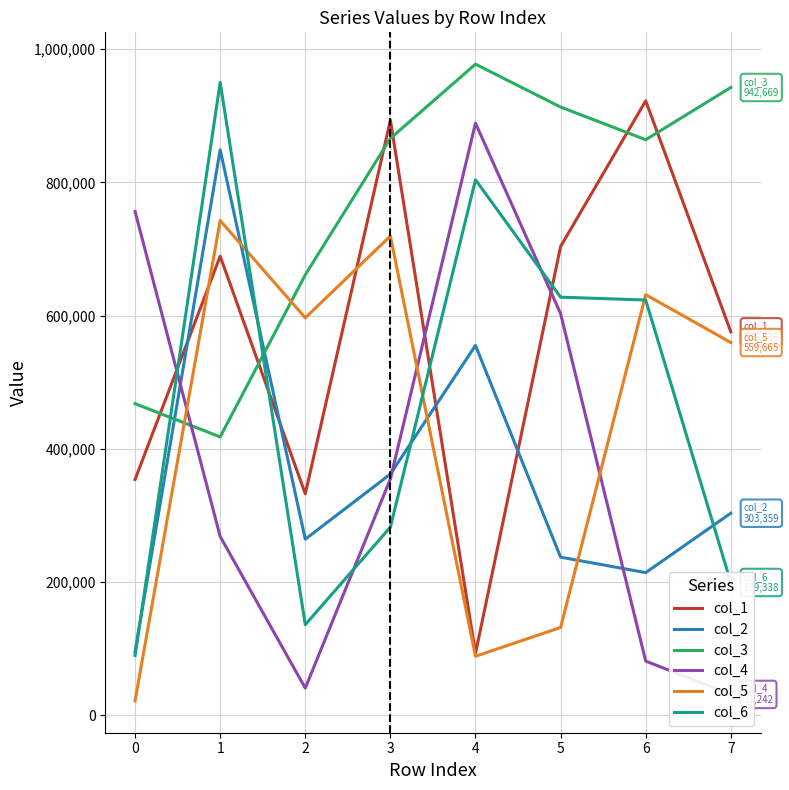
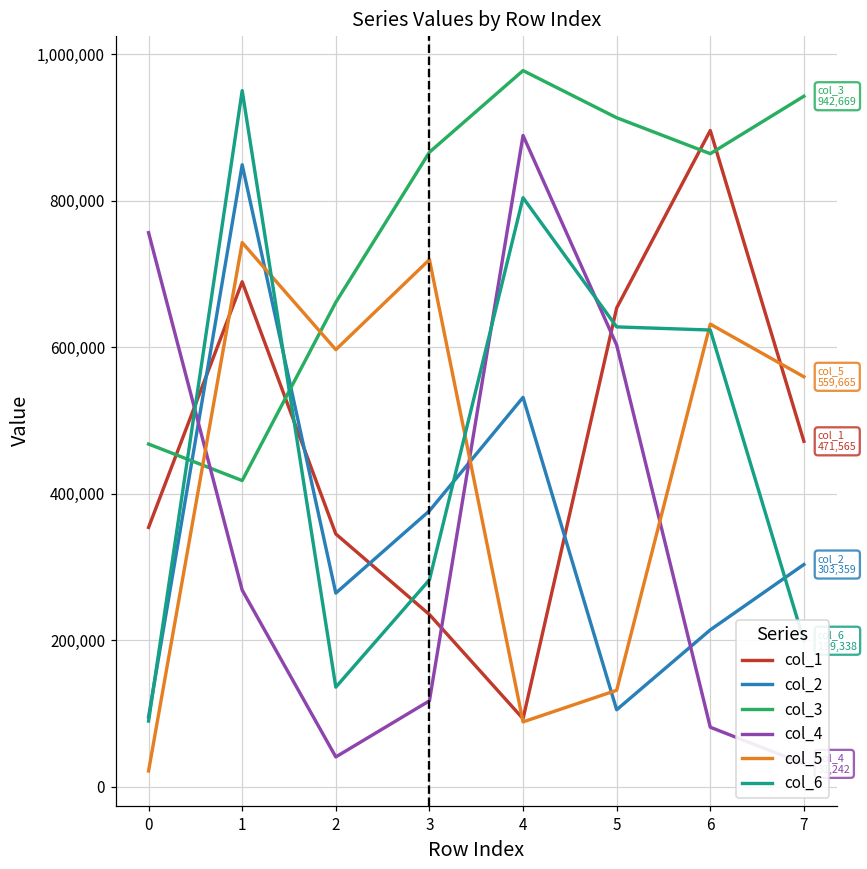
col_1, 2: 330,000 -> 350,000
col_1, 3: 890,000 -> 240,000
col_2, 3: 360,000 -> 380,000
col_4, 3: 350,000 -> 120,000
col_2, 4: 560,000 -> 530,000
col_1, 5: 700,000 -> 650,000
col_2, 5: 240,000 -> 110,000
col_1, 6: 920,000 -> 900,000
col_1, 7: 575,736 -> 471,565
